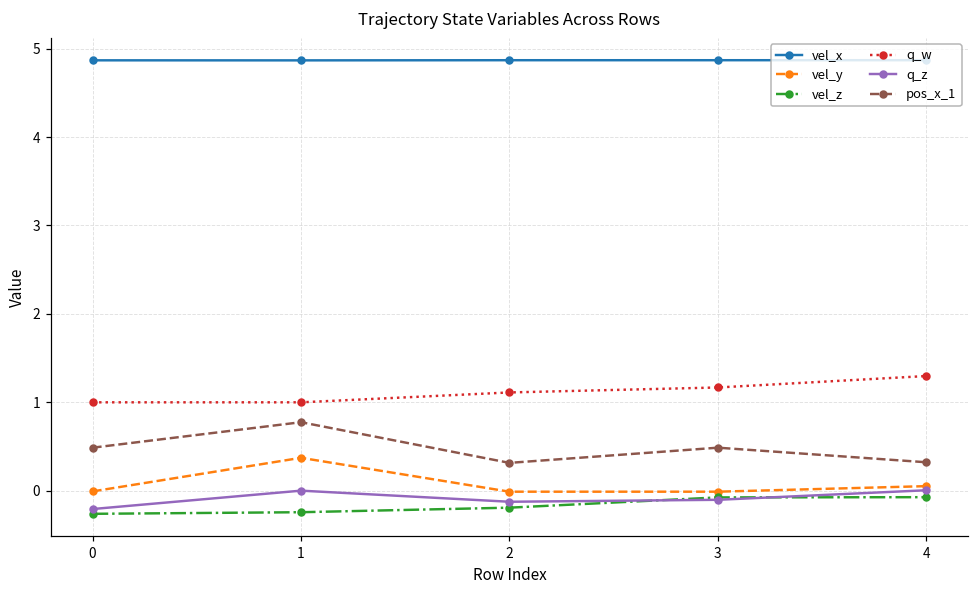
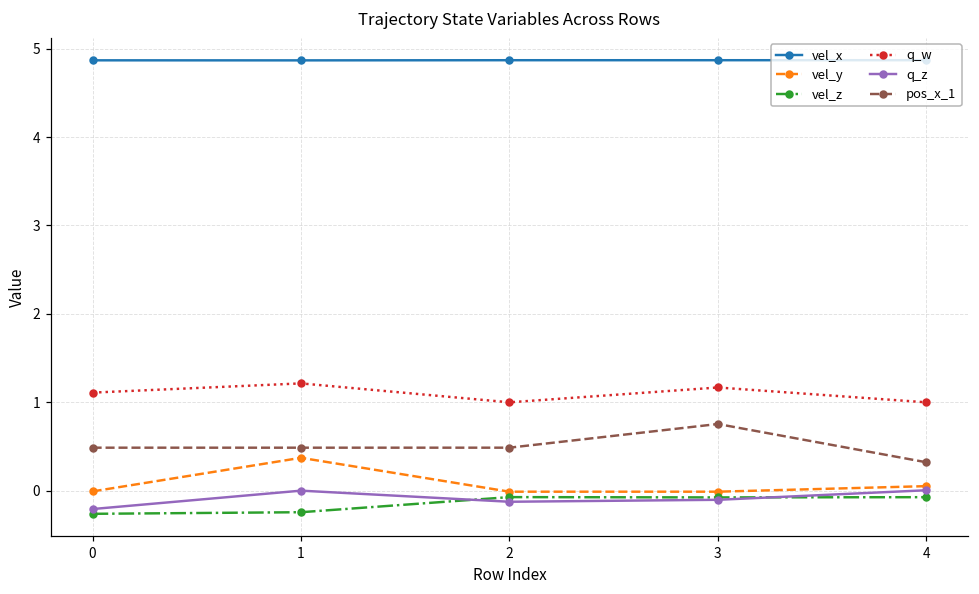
q_w, 0: 1.0 -> 1.1
q_w, 1: 1.0 -> 1.2
pos_x_1, 1: 0.8 -> 0.5
vel_z, 2: -0.2 -> -0.1
q_w, 2: 1.1 -> 1.0
pos_x_1, 2: 0.3 -> 0.5
pos_x_1, 3: 0.5 -> 0.8
q_w, 4: 1.3 -> 1.0
